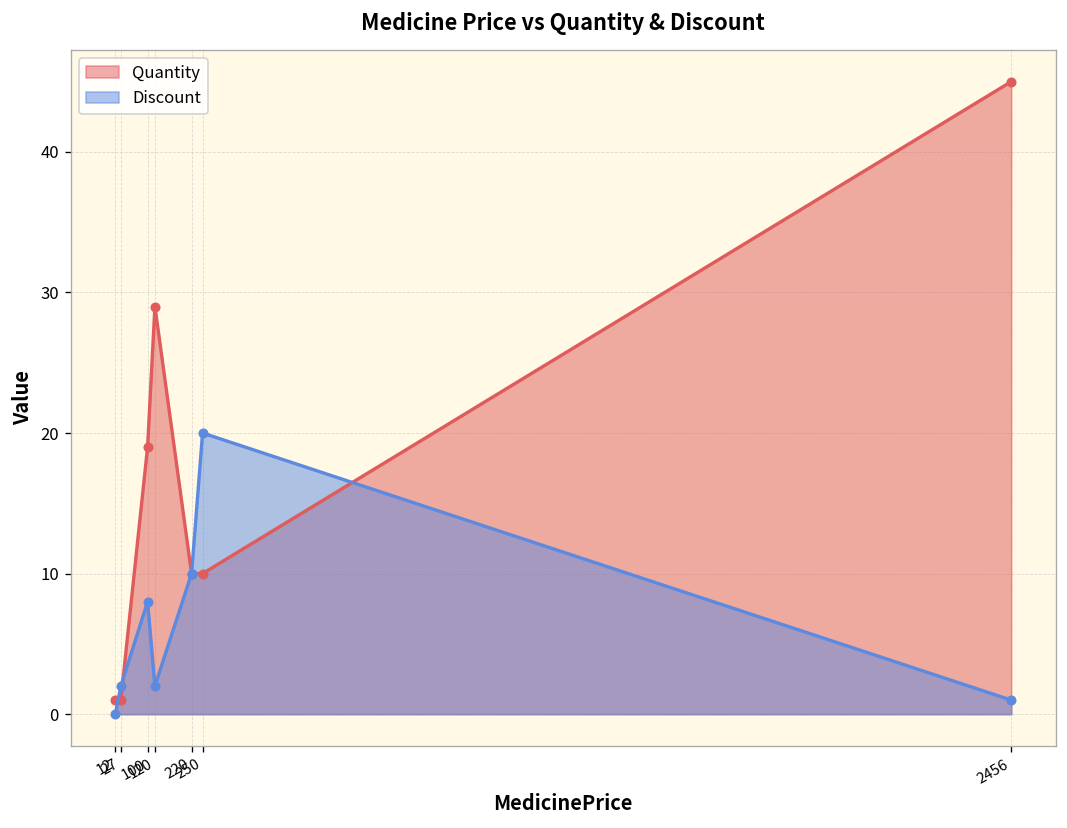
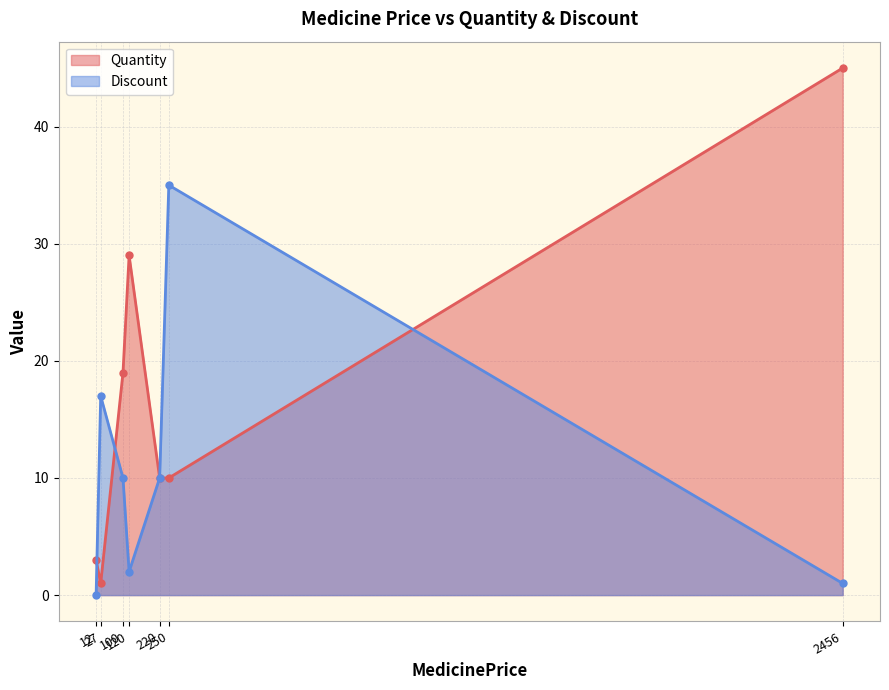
Quantity, 12: 1 -> 3
Discount, 27: 2 -> 17
Discount, 100: 8 -> 10
Discount, 250: 20 -> 35
